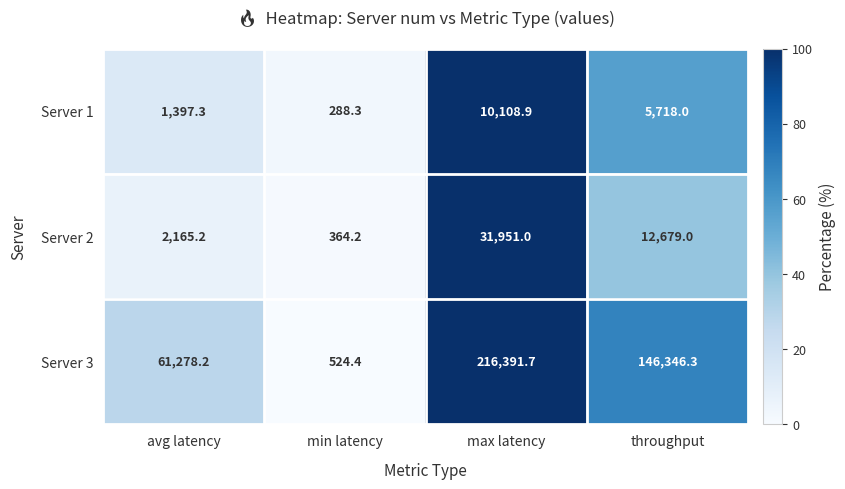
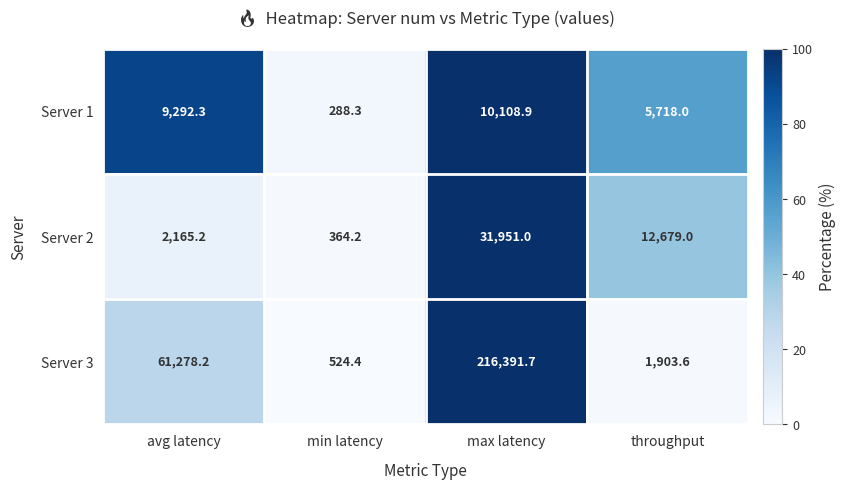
Server 1, avg latency: 1,397.3 -> 9,292.3
Server 3, throughput: 146,346.3 -> 1,903.6
